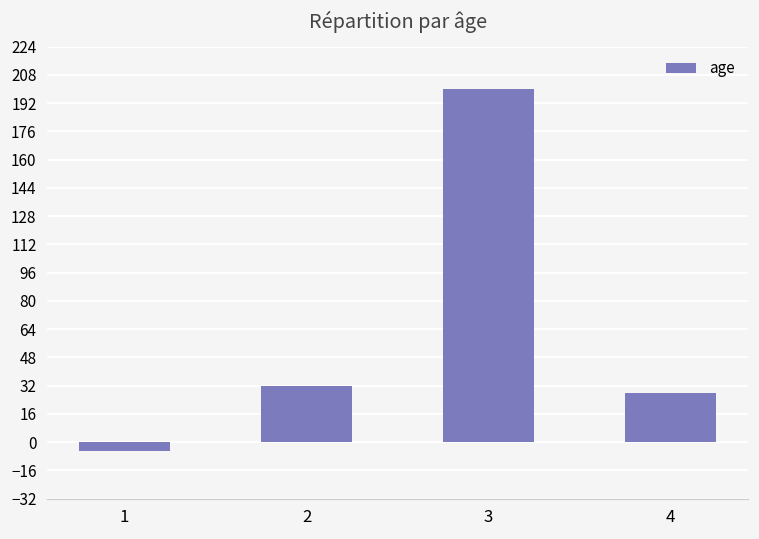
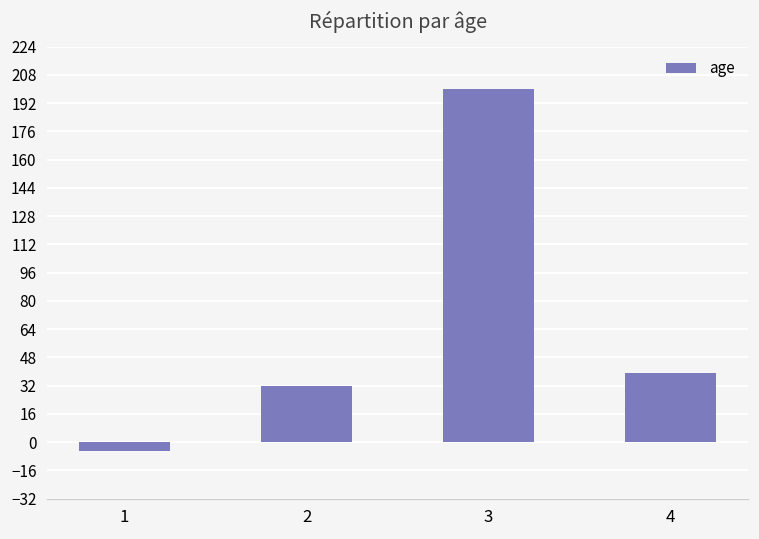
4: 28 -> 39
